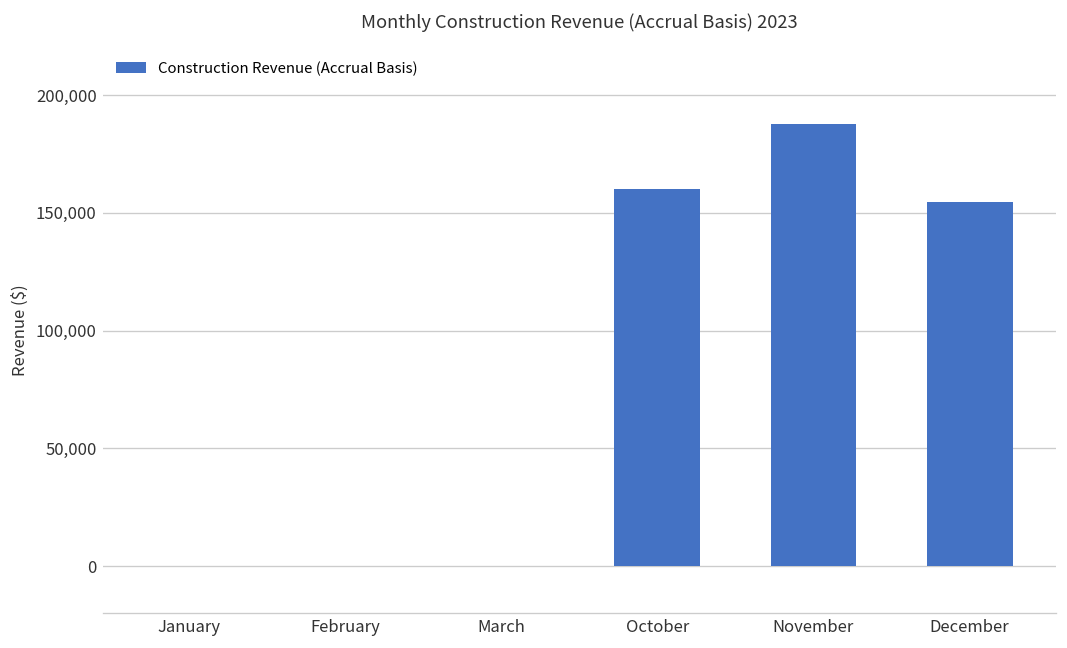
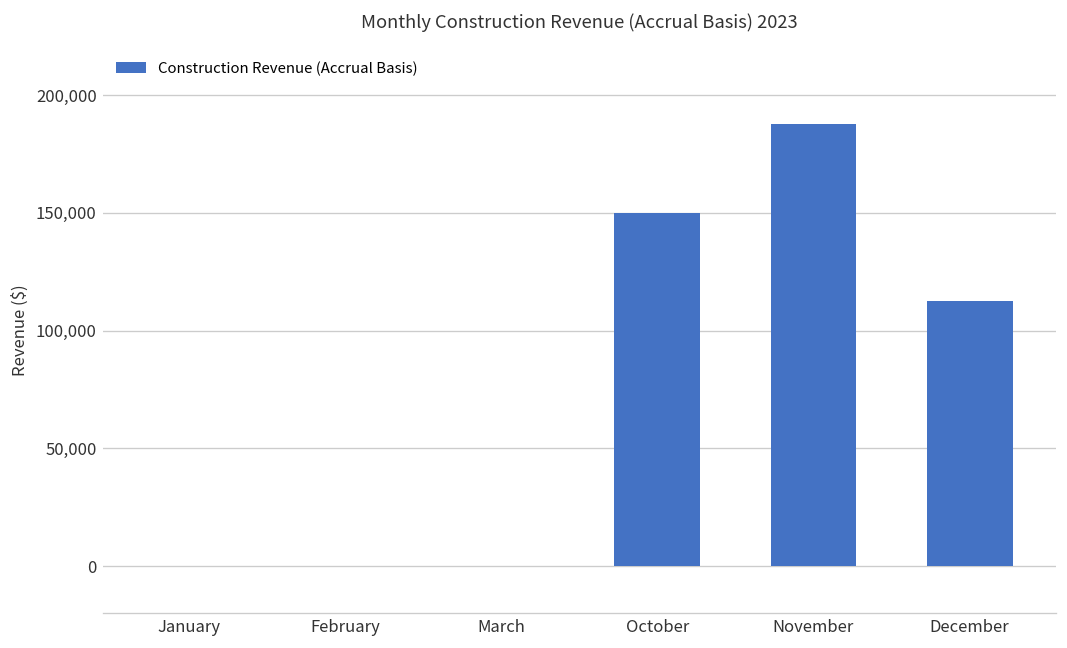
October: 160,000 -> 150,000
December: 155,000 -> 113,000
